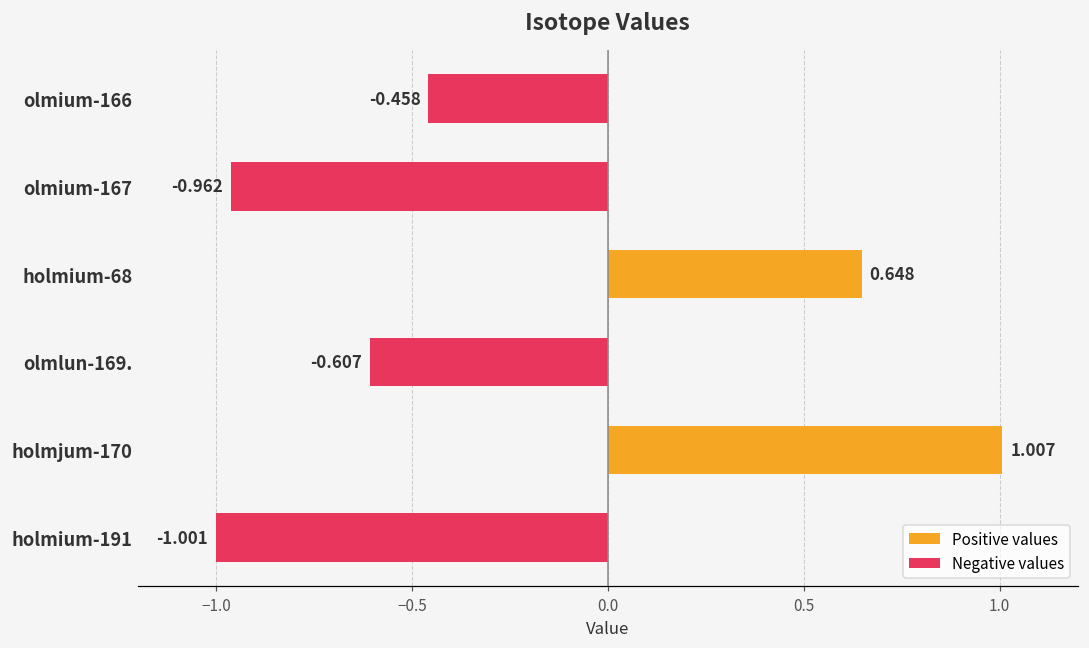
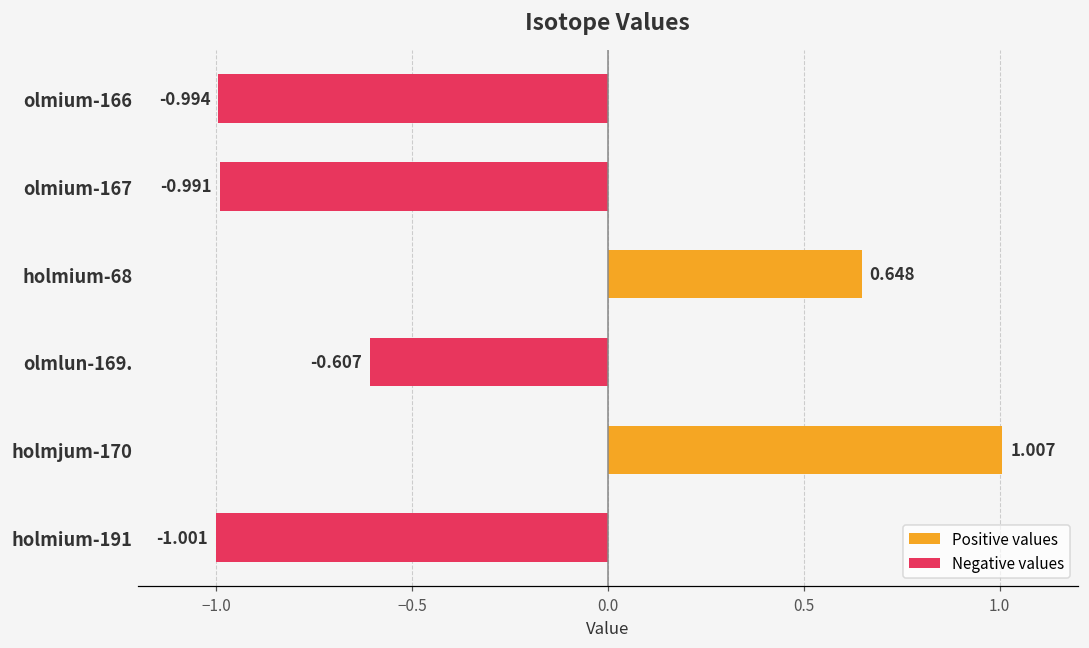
Negative values, olmium-166: -0.458 -> -0.994
Negative values, olmium-167: -0.962 -> -0.991
